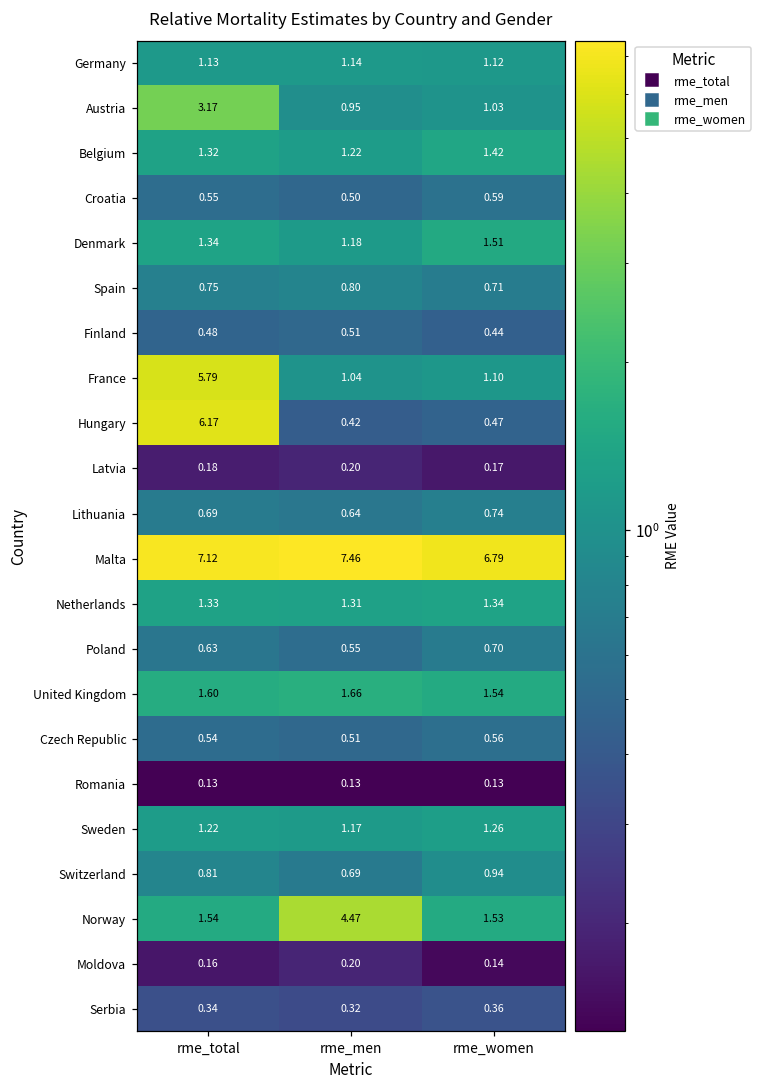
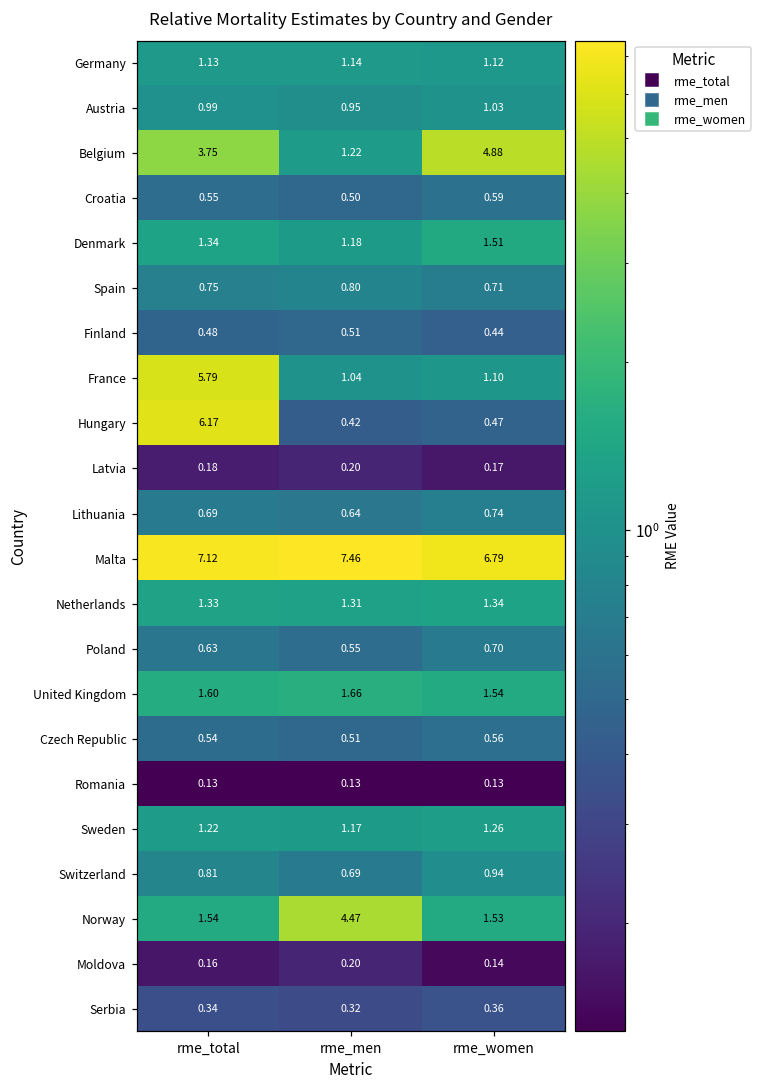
Austria, rme_total: 3.17 -> 0.99
Belgium, rme_total: 1.32 -> 3.75
Belgium, rme_women: 1.42 -> 4.88
